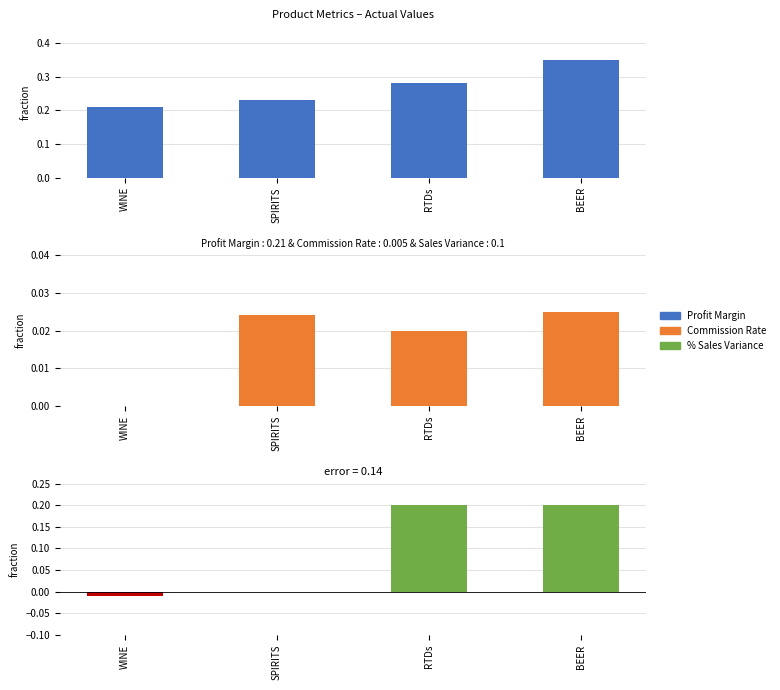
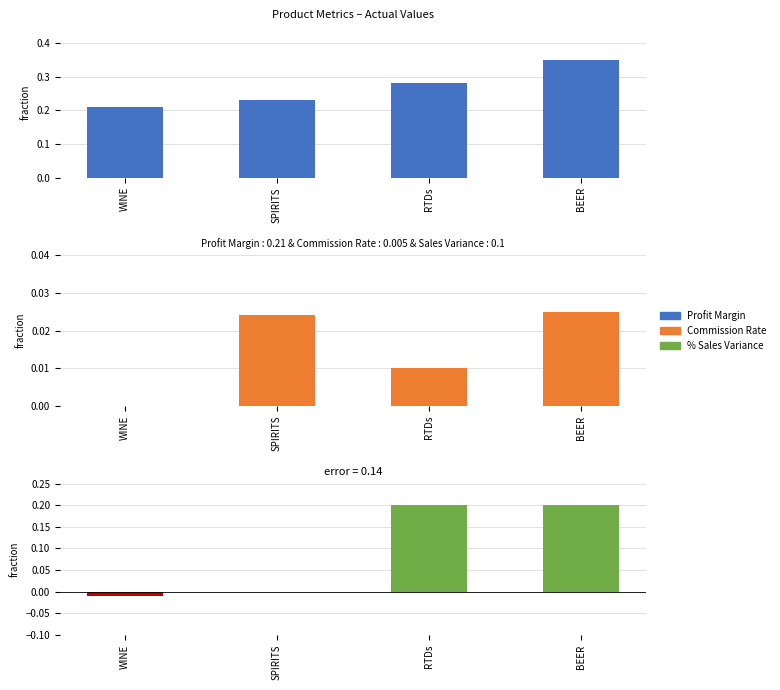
Profit Margin : 0.21 & Commission Rate : 0.005 & Sales Variance : 0.1, RTDs: 0.02 -> 0.01
